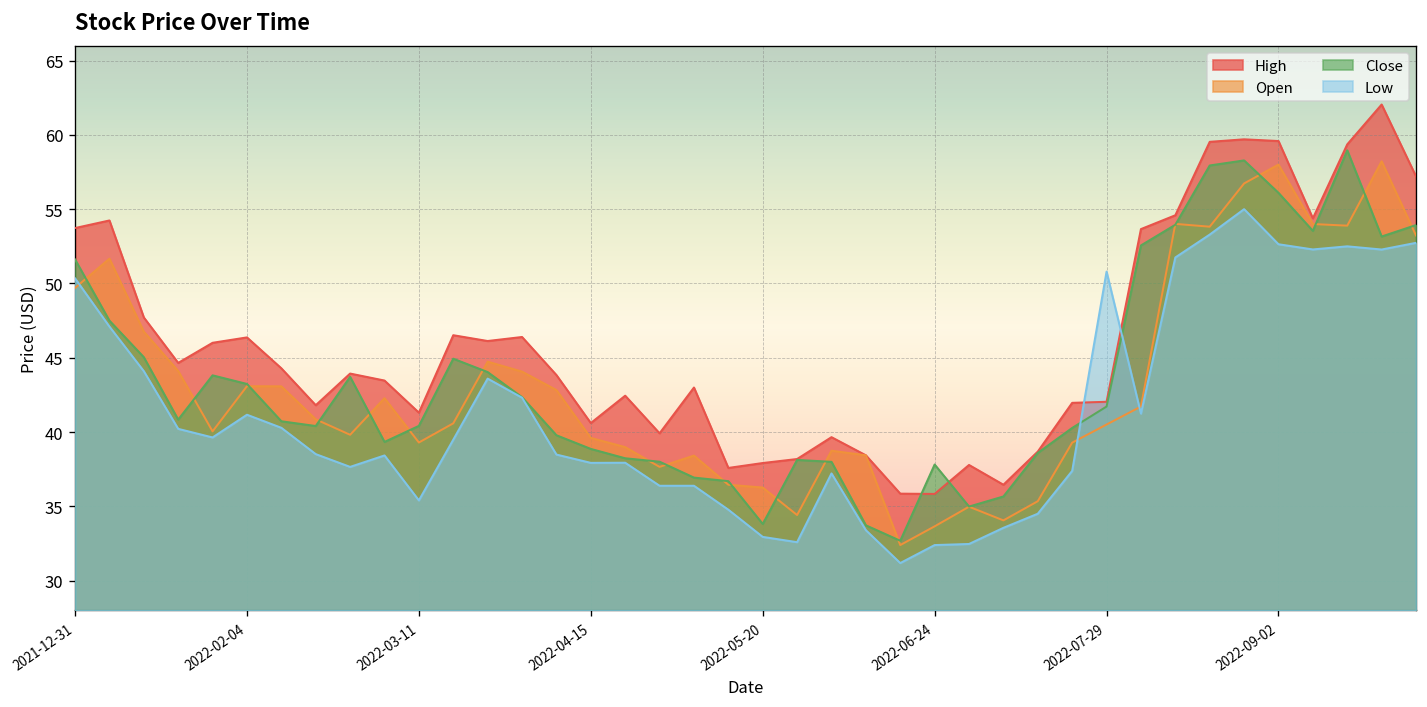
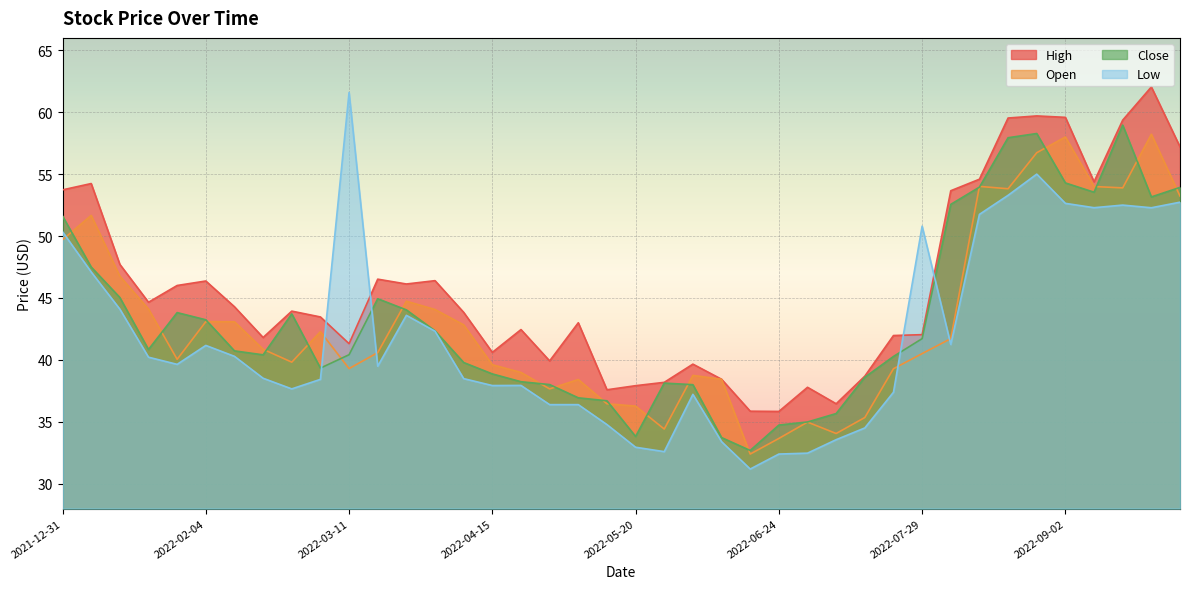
Low, 2022-03-11: 35.4 -> 61.6
Close, 2022-06-24: 37.8 -> 34.7
Close, 2022-09-02: 56.1 -> 54.3
